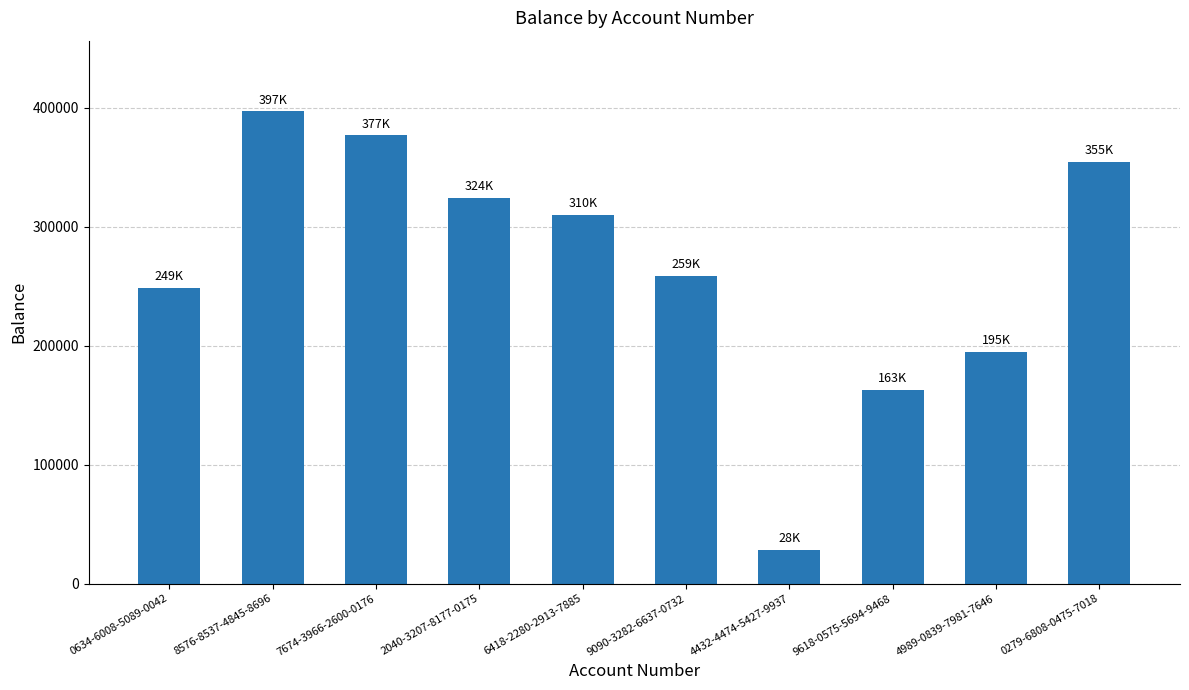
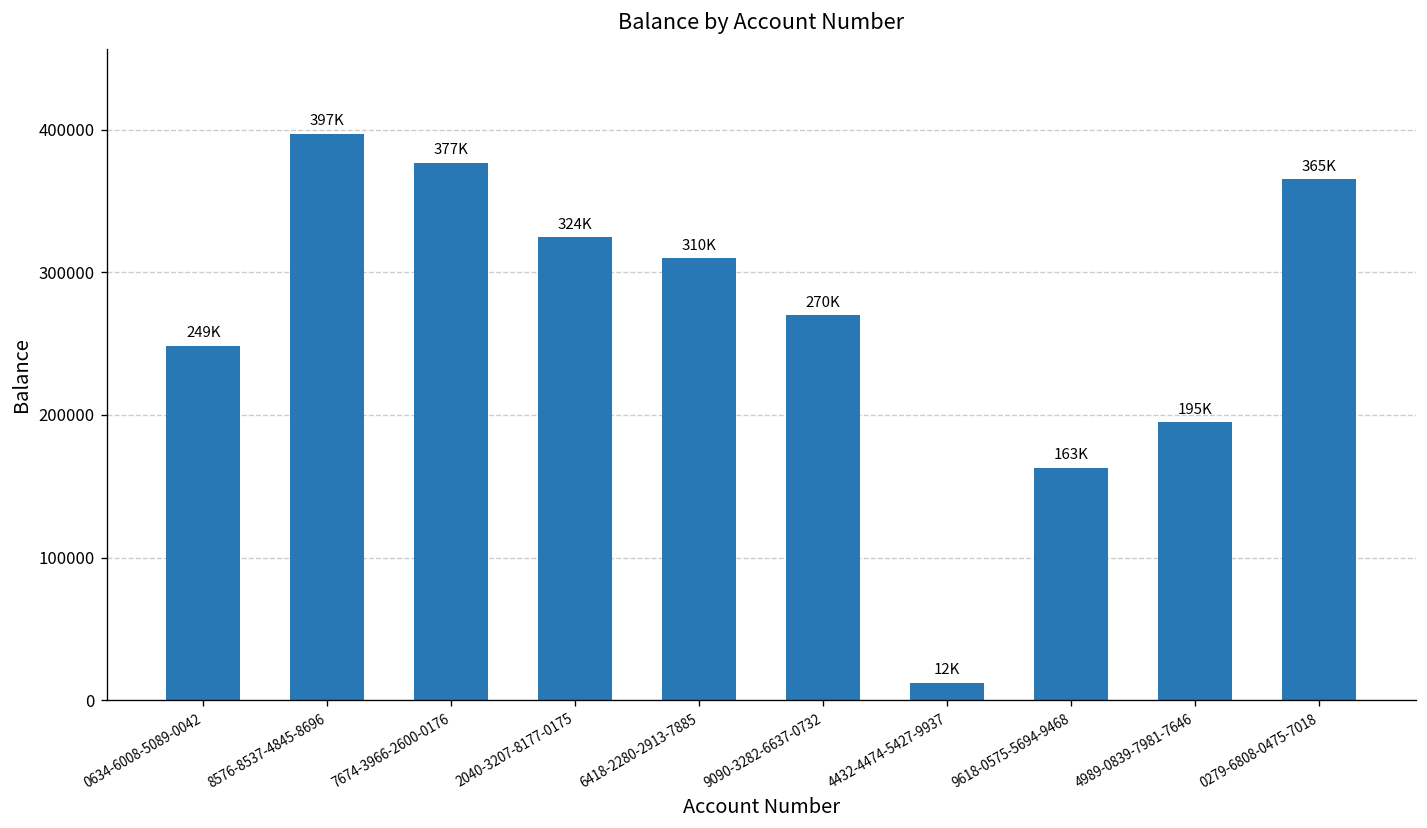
9090-3282-6637-0732: 259K -> 270K
4432-4474-5427-9937: 28K -> 12K
0279-6808-0475-7018: 355K -> 365K
